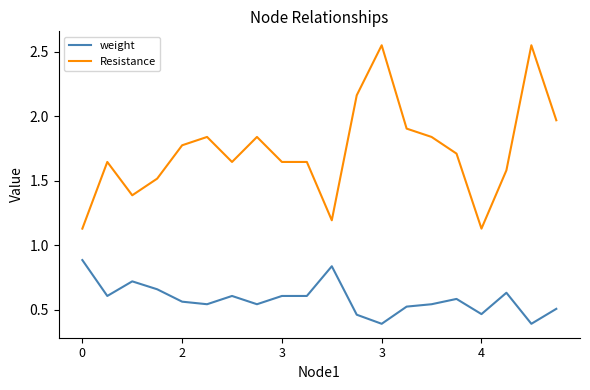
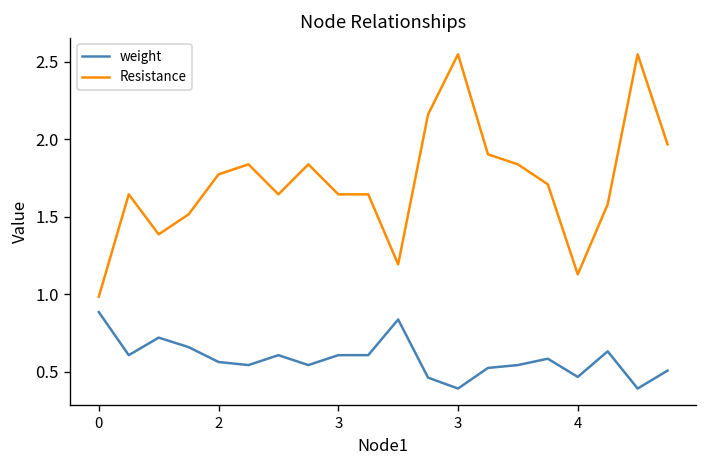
Resistance, 0: 1.13 -> 0.98
